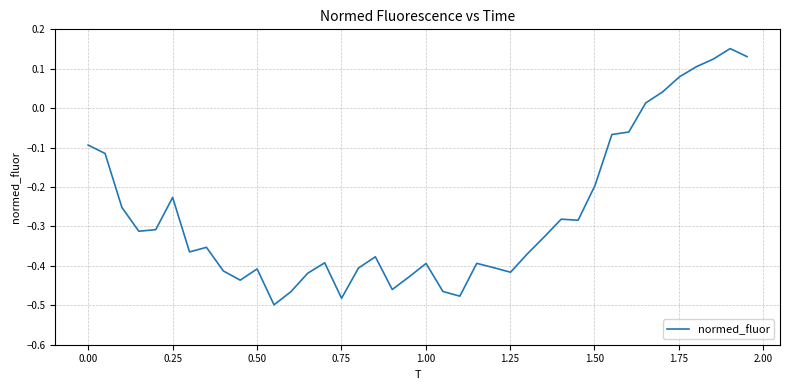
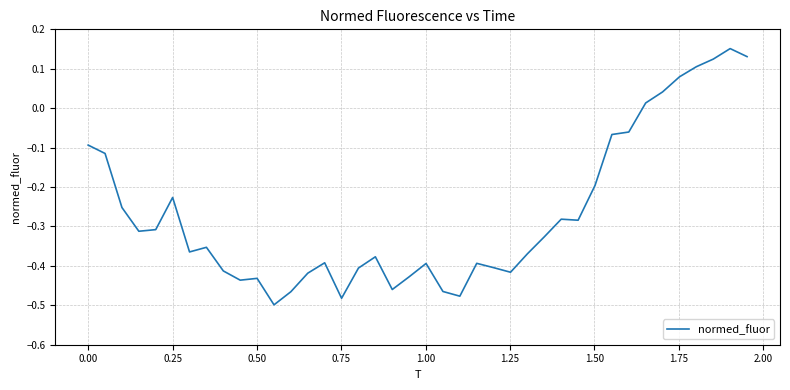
0.50: -0.41 -> -0.43
